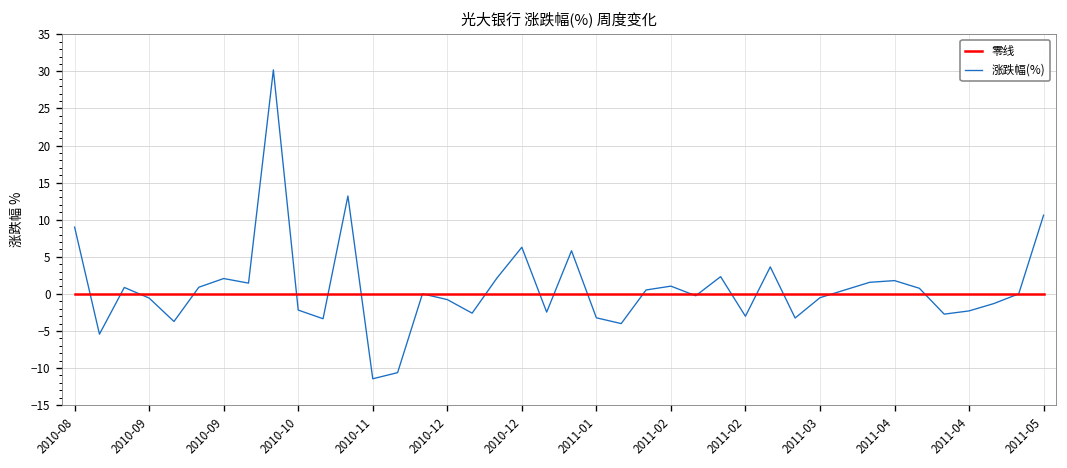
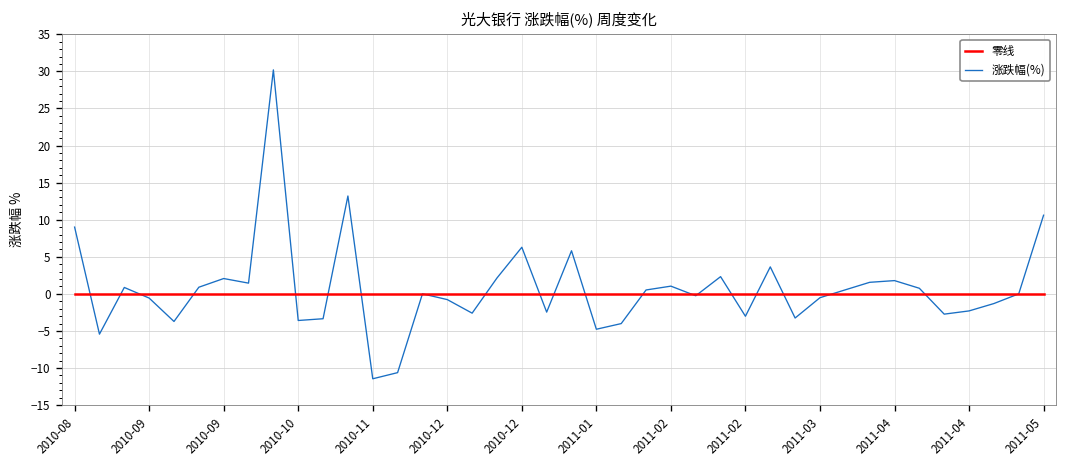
涨跌幅(%), 2010-10: -2 -> -4
涨跌幅(%), 2011-01: -3 -> -5
